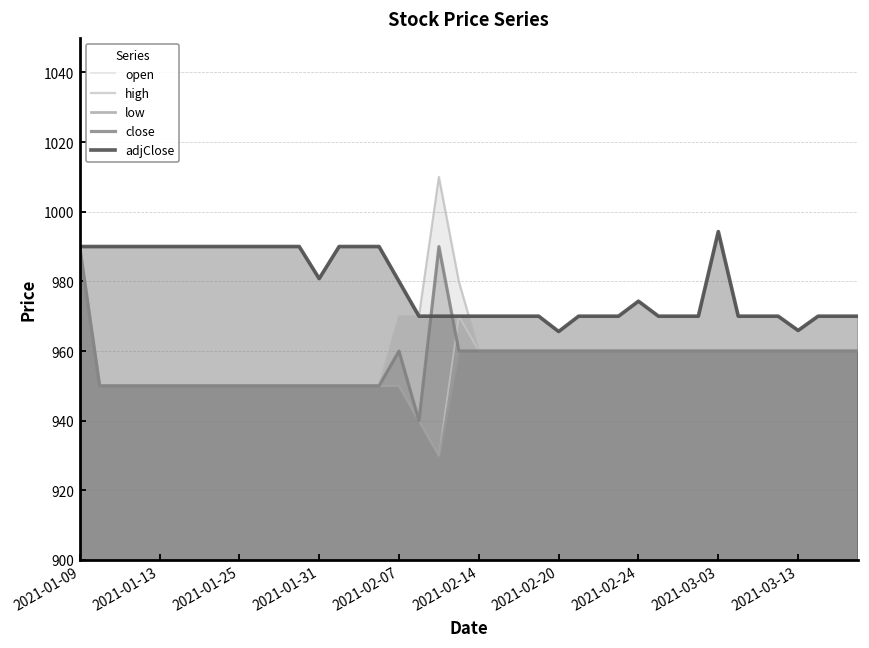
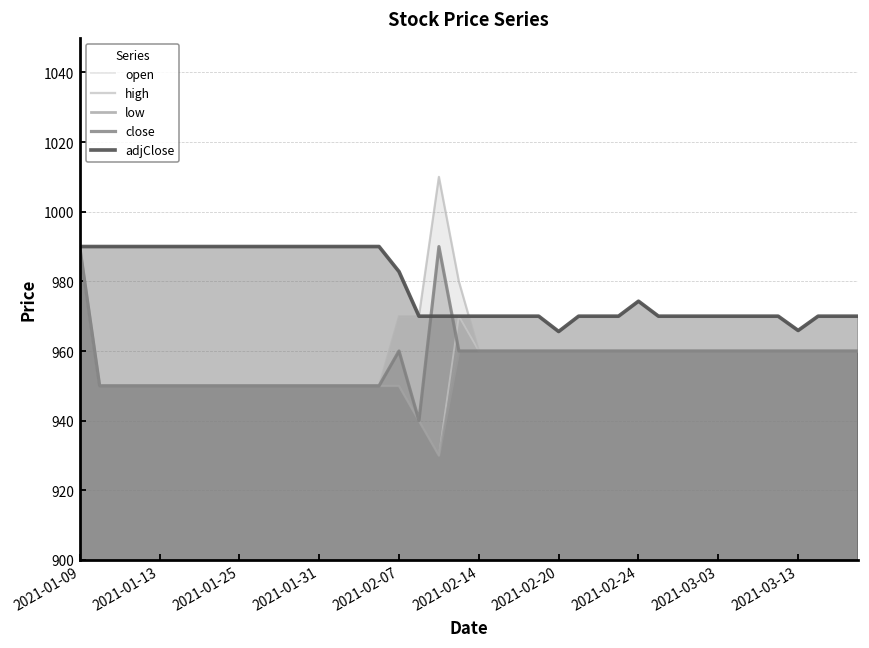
adjClose, 2021-01-31: 981 -> 990
adjClose, 2021-02-07: 980 -> 983
adjClose, 2021-03-03: 994 -> 970
